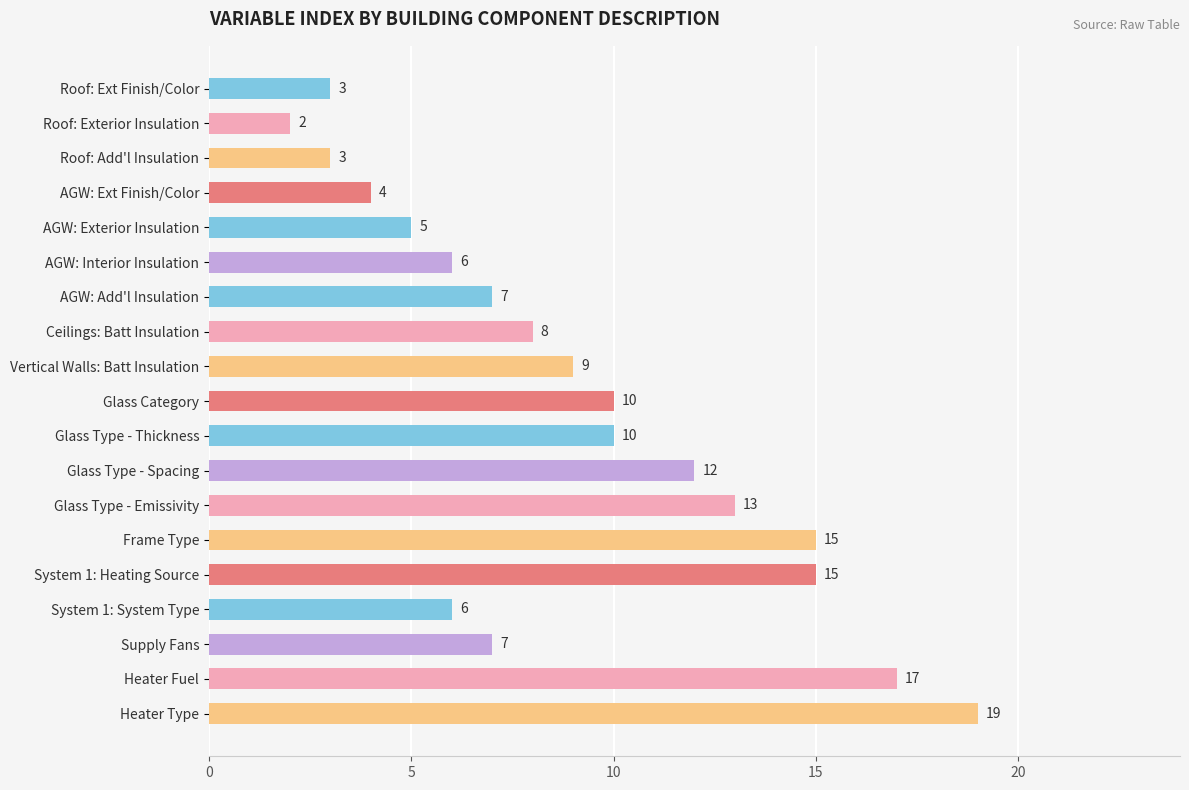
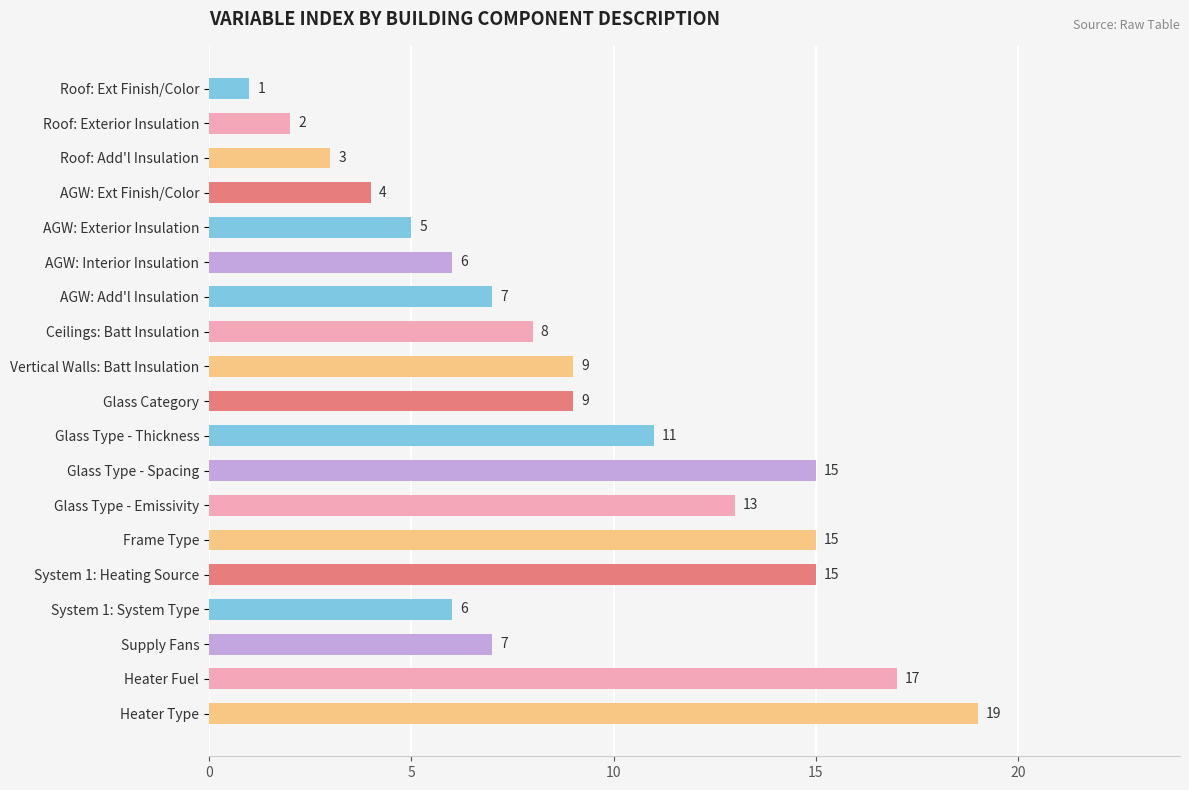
Roof: Ext Finish/Color: 3 -> 1
Glass Category: 10 -> 9
Glass Type - Thickness: 10 -> 11
Glass Type - Spacing: 12 -> 15
